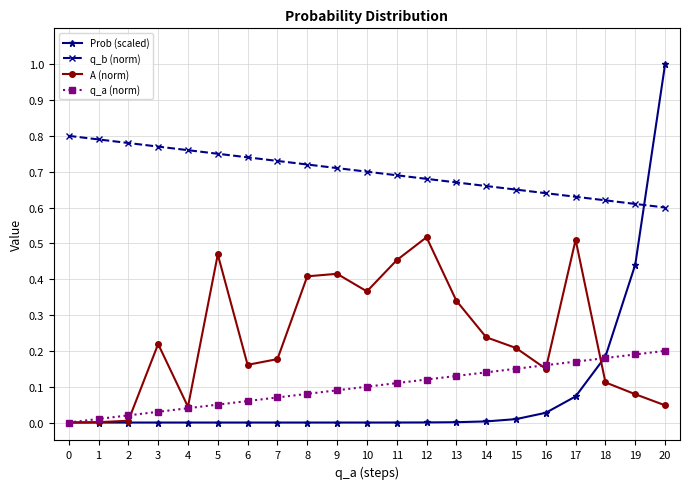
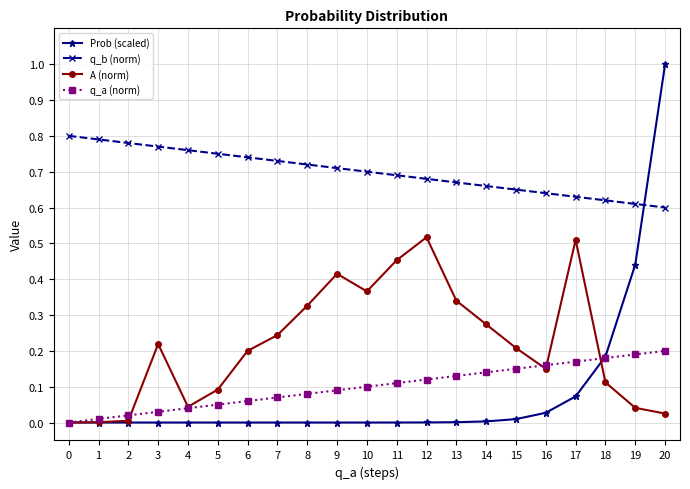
A (norm), 5: 0.47 -> 0.09
A (norm), 6: 0.16 -> 0.20
A (norm), 7: 0.18 -> 0.24
A (norm), 8: 0.41 -> 0.33
A (norm), 14: 0.24 -> 0.27
A (norm), 19: 0.08 -> 0.04
A (norm), 20: 0.05 -> 0.03
